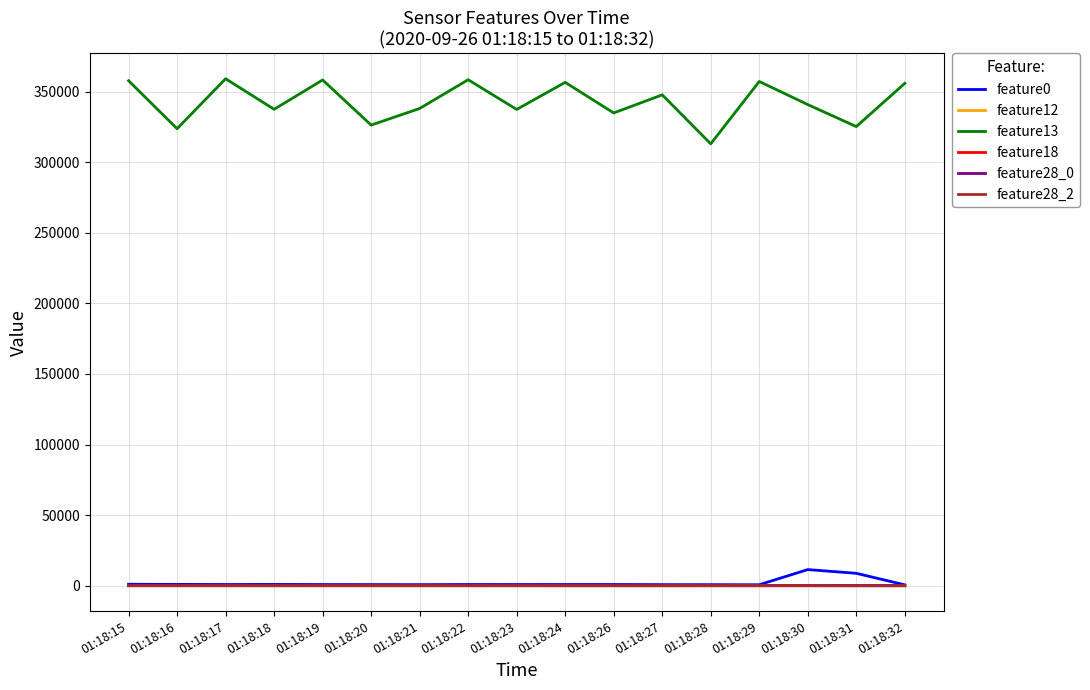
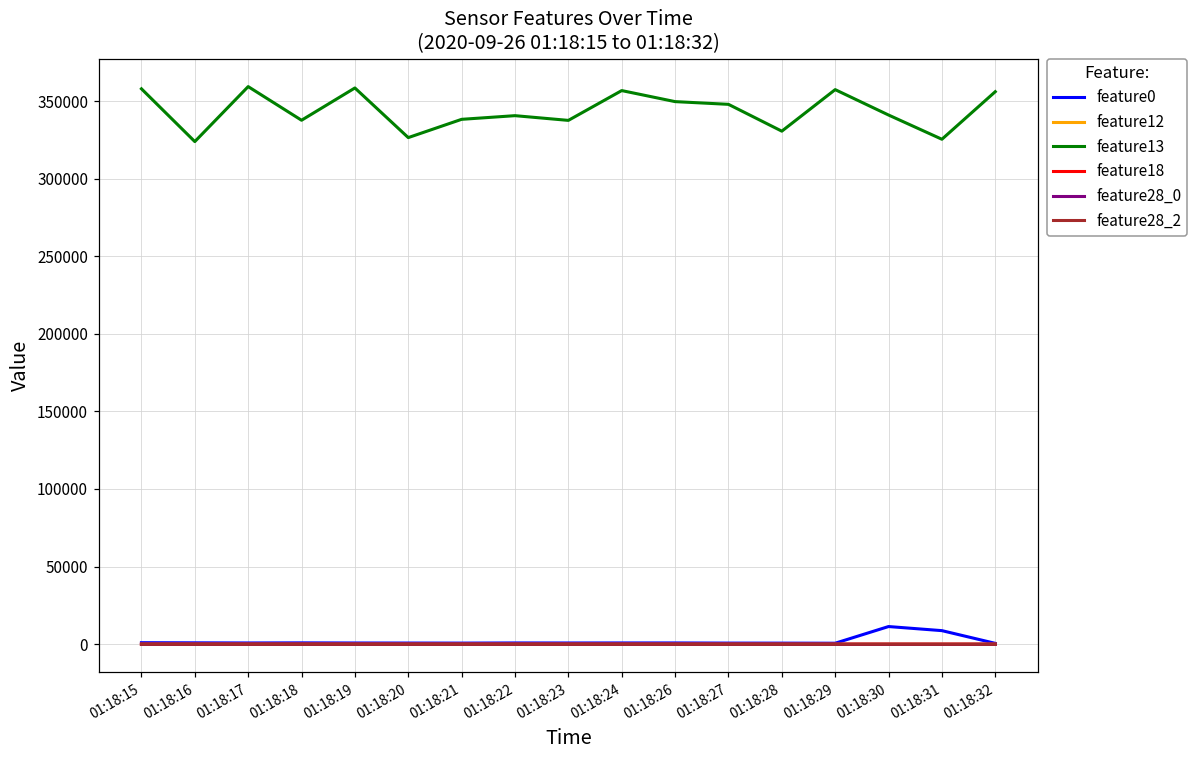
feature13, 01:18:22: 359000 -> 341000
feature13, 01:18:26: 335000 -> 350000
feature13, 01:18:28: 313000 -> 331000
